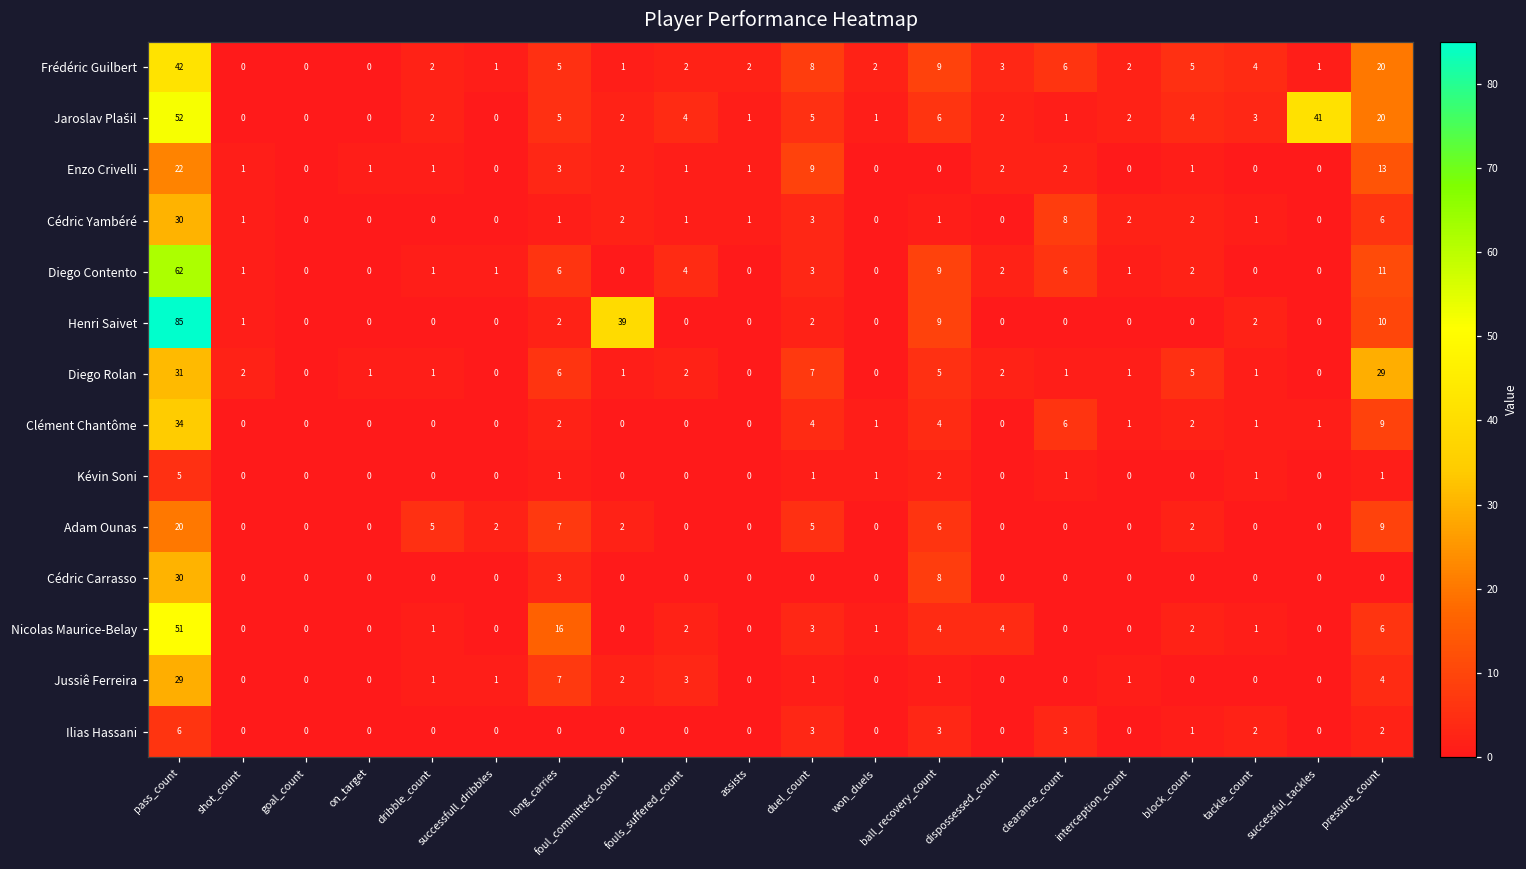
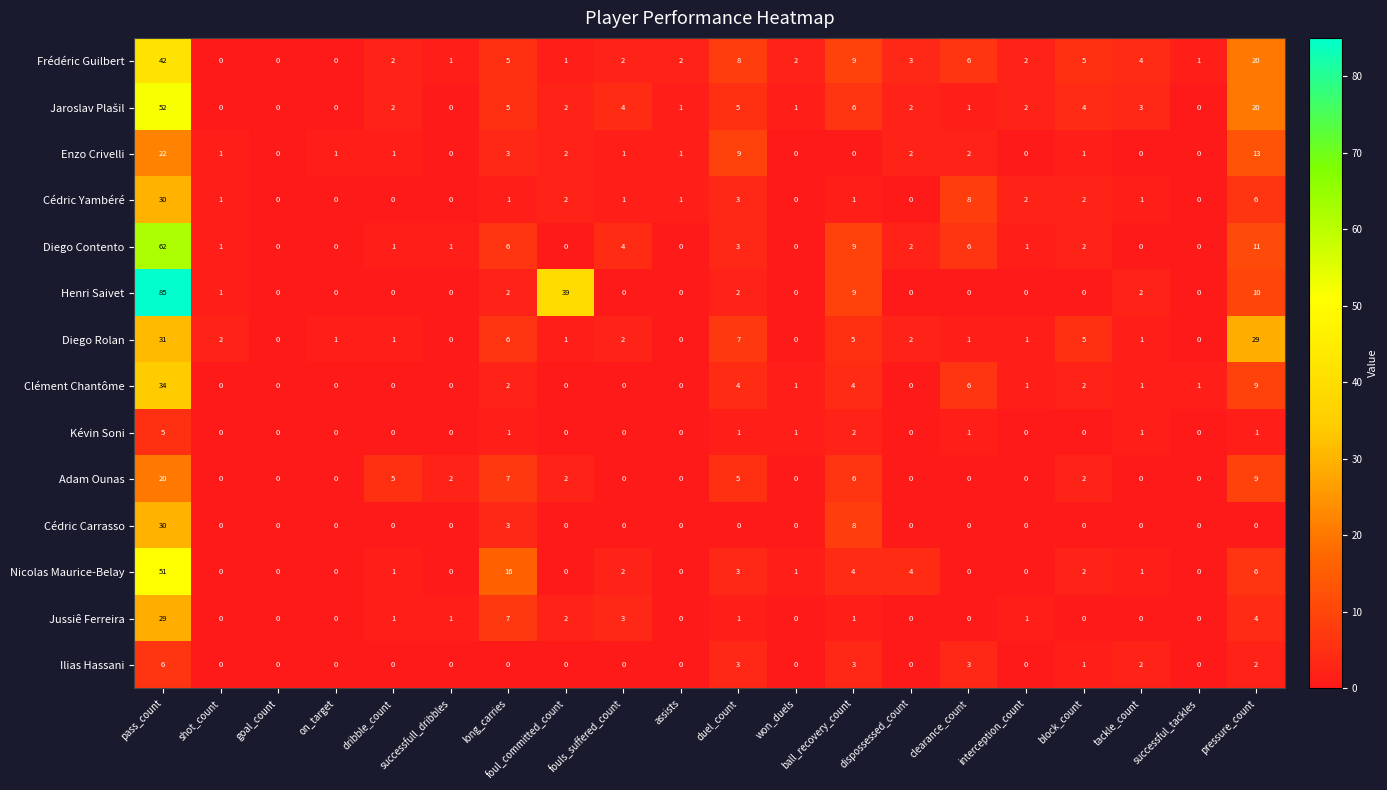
Jaroslav Plašil, successful_tackles: 41 -> 0
